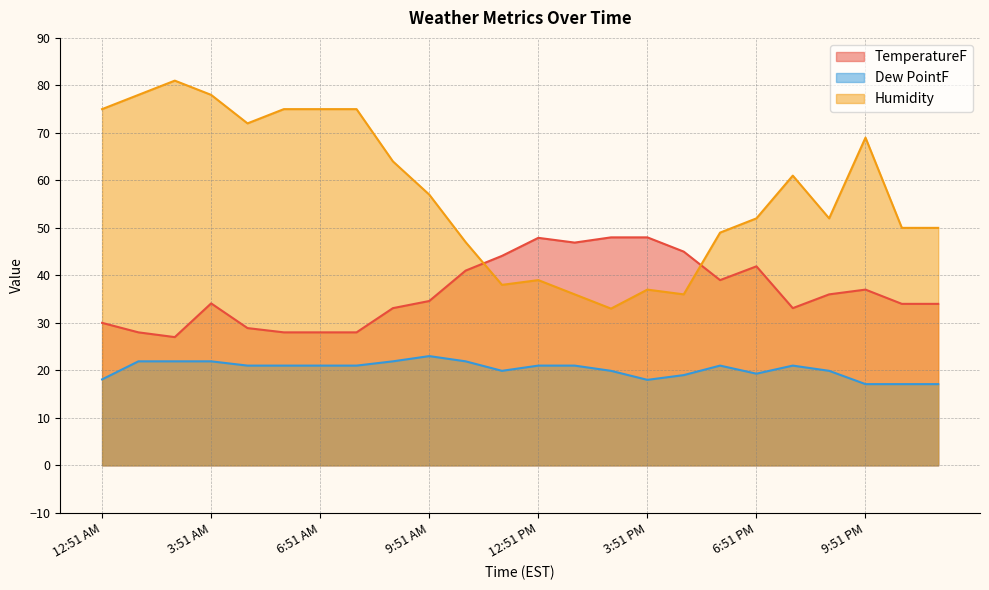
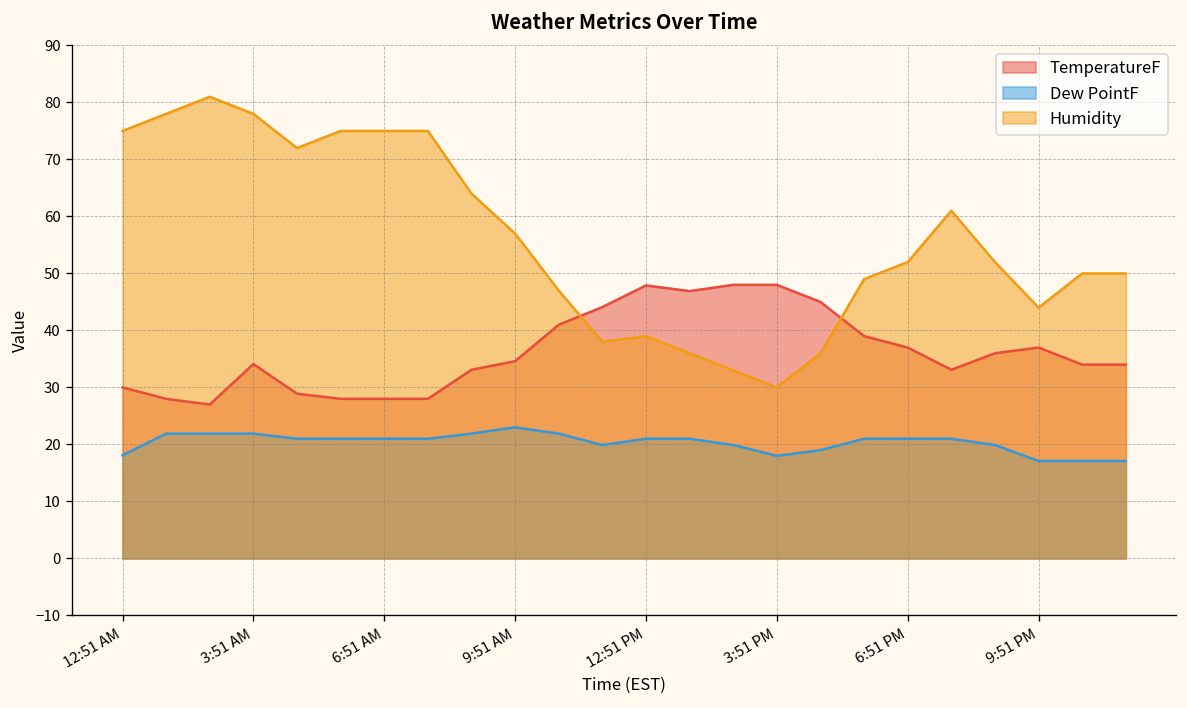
Humidity, 3:51 PM: 37 -> 30
TemperatureF, 6:51 PM: 42 -> 37
Dew PointF, 6:51 PM: 19 -> 21
Humidity, 9:51 PM: 69 -> 44
